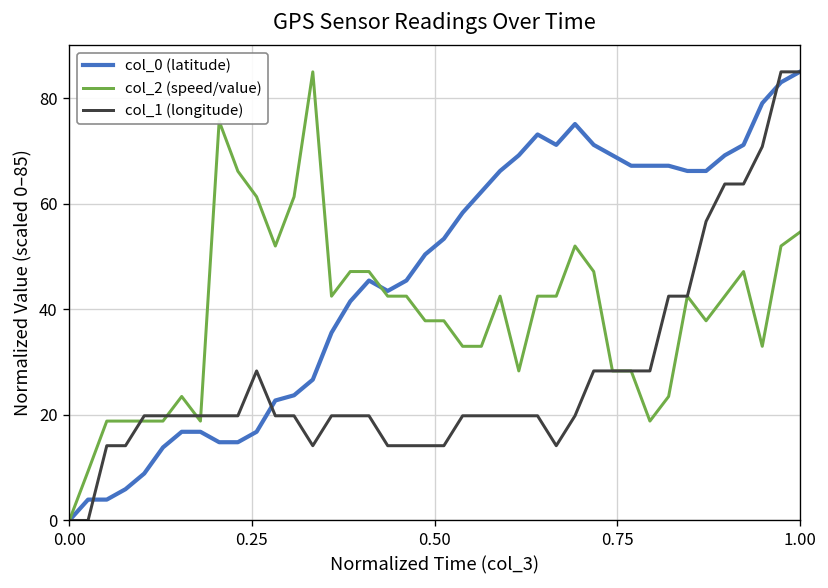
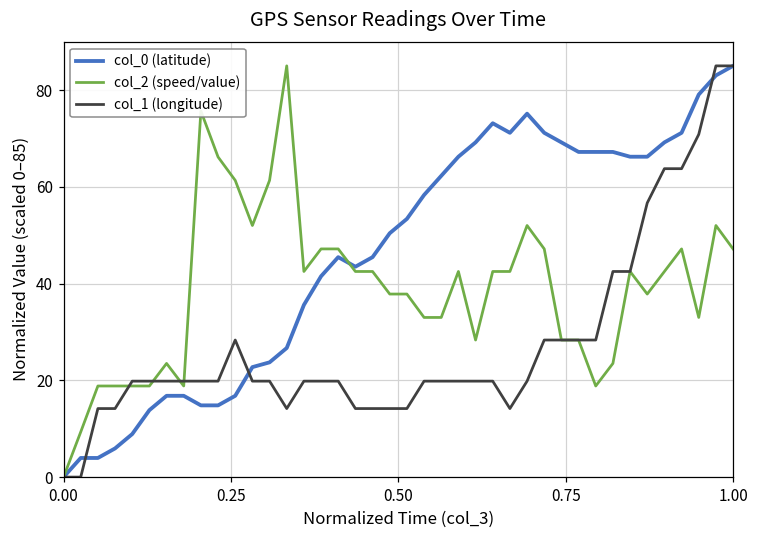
col_2 (speed/value), 1.00: 55 -> 47
